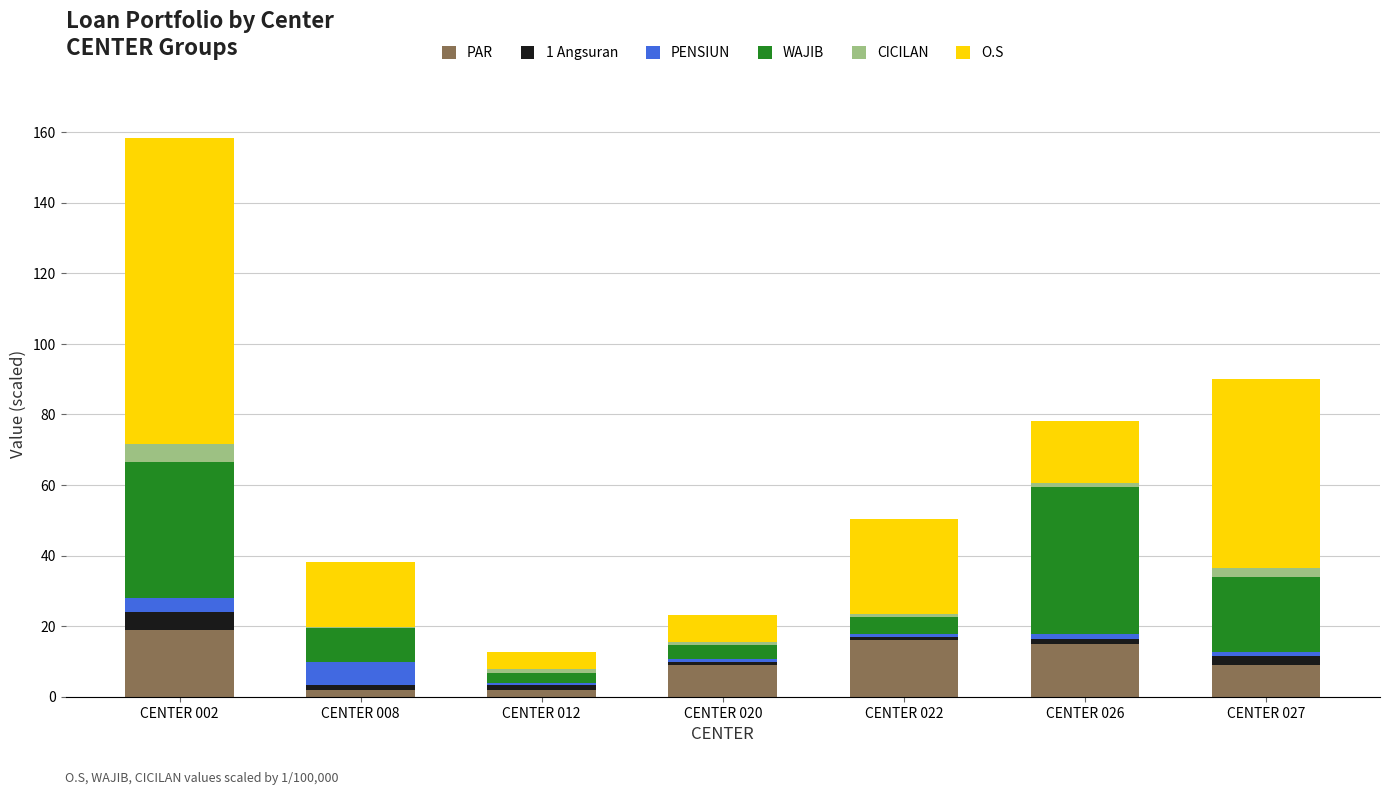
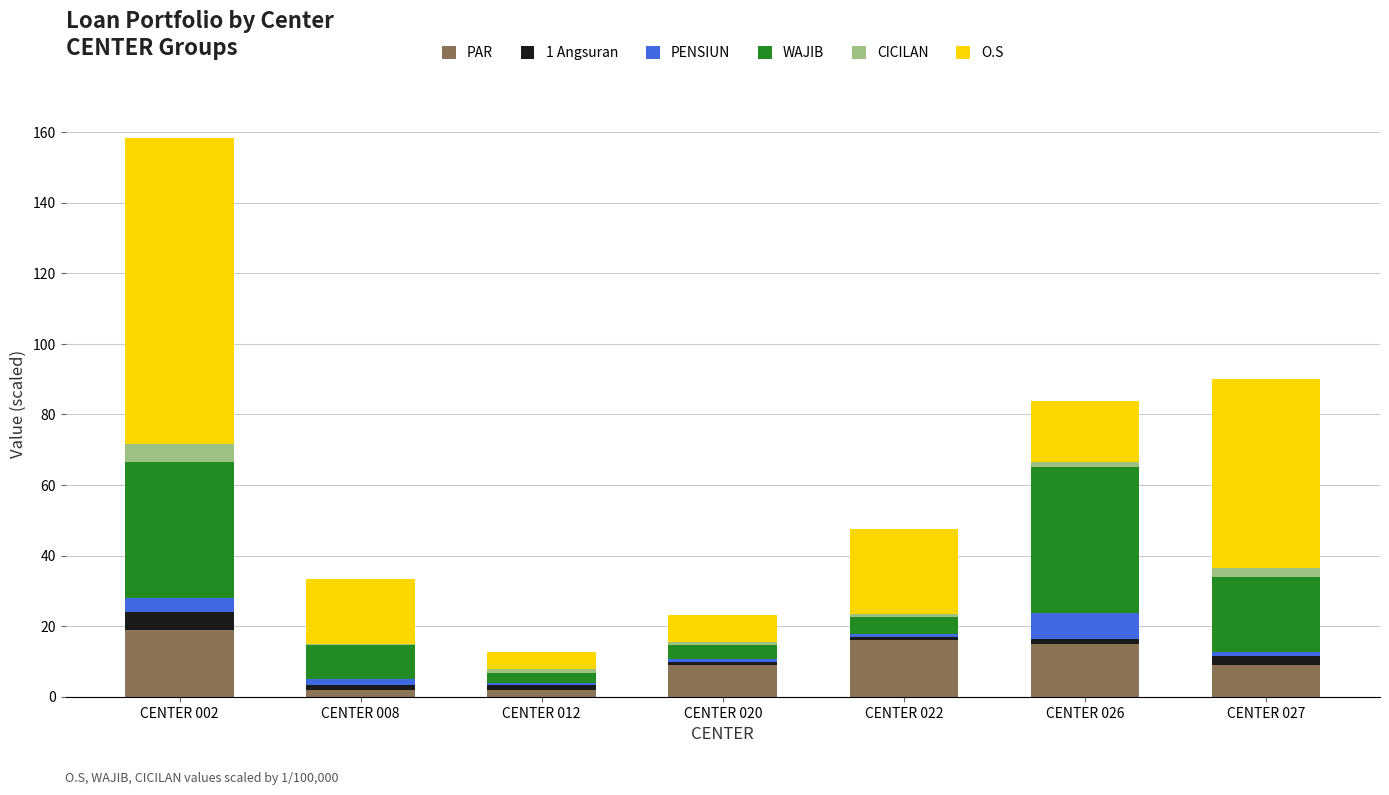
PENSIUN, CENTER 008: 7 -> 2
O.S, CENTER 022: 27 -> 24
PENSIUN, CENTER 026: 2 -> 7
